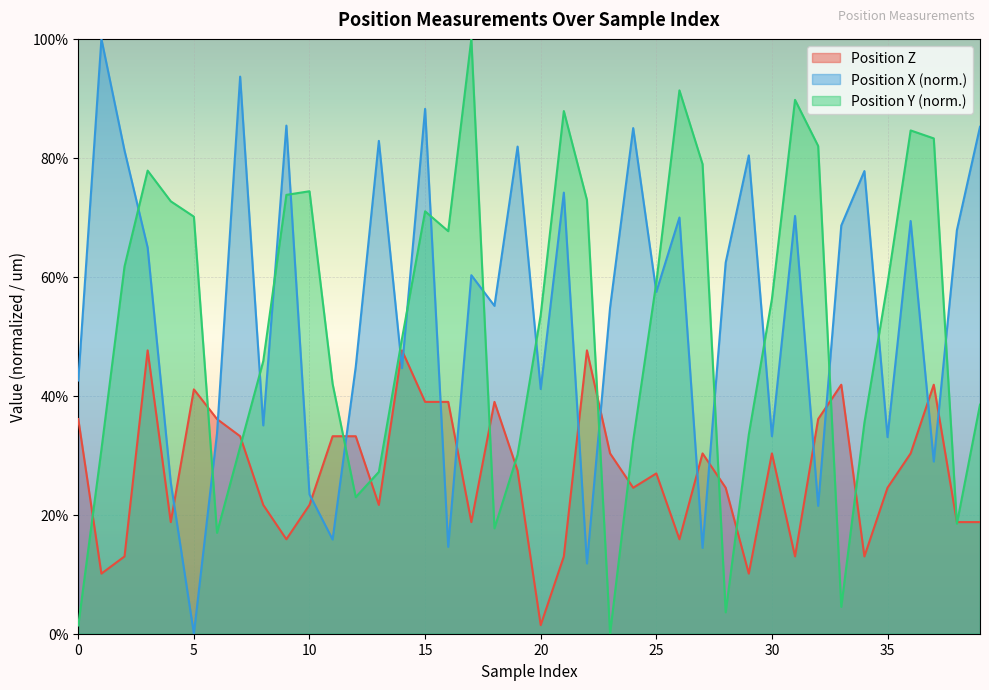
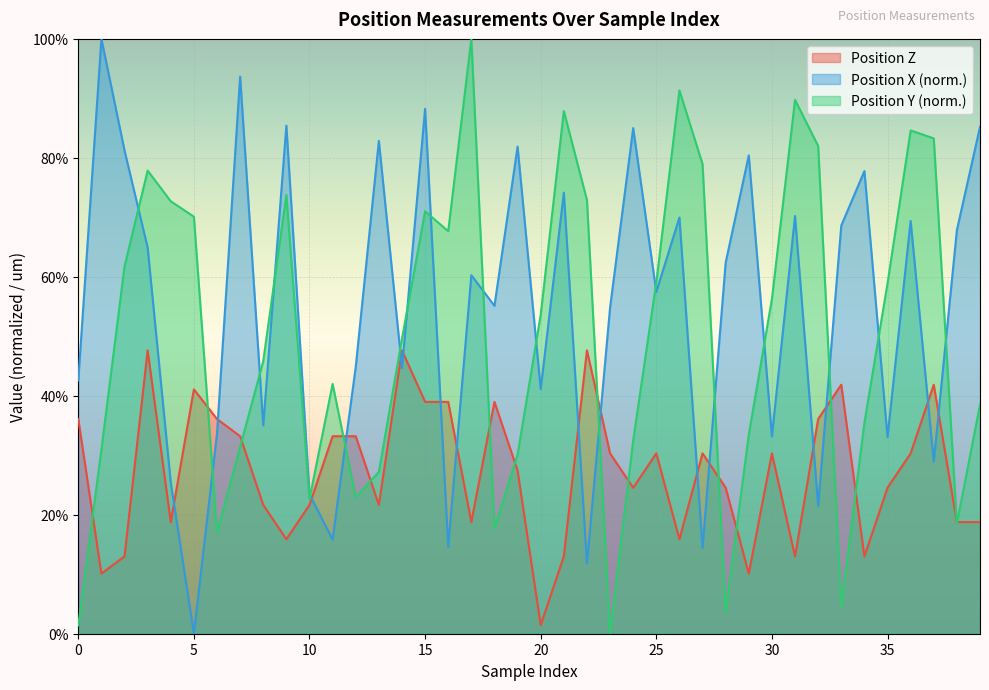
Position Y (norm.), 10: 74% -> 23%
Position Z, 25: 27% -> 30%
